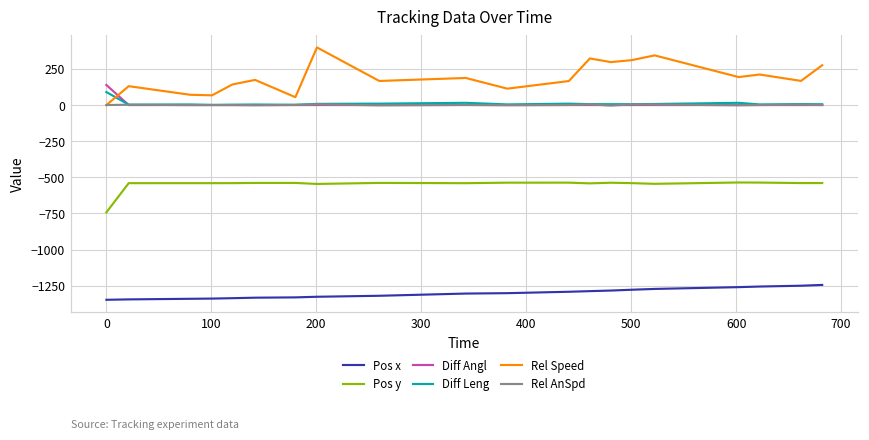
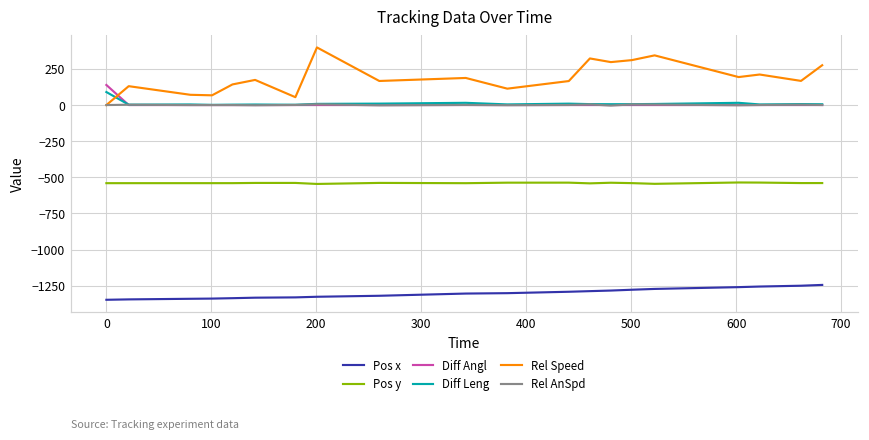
Pos y, 0: -740 -> -540
